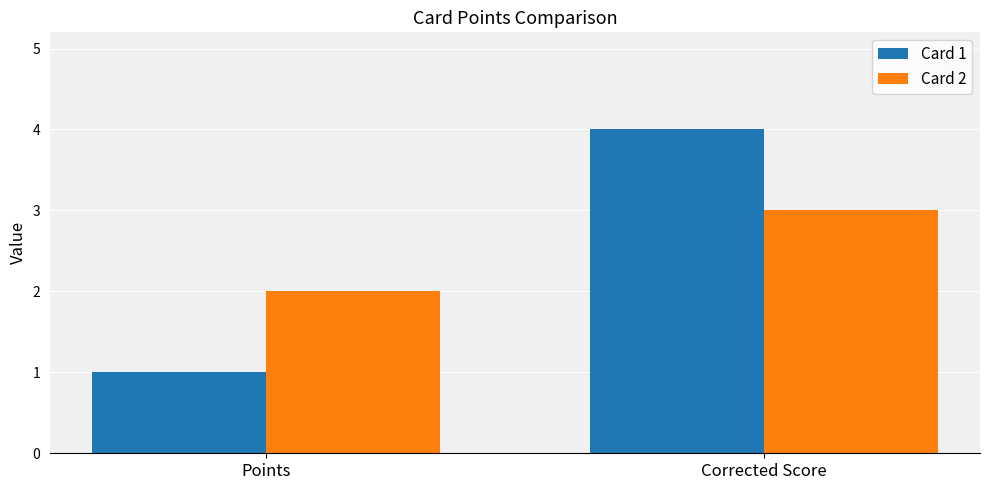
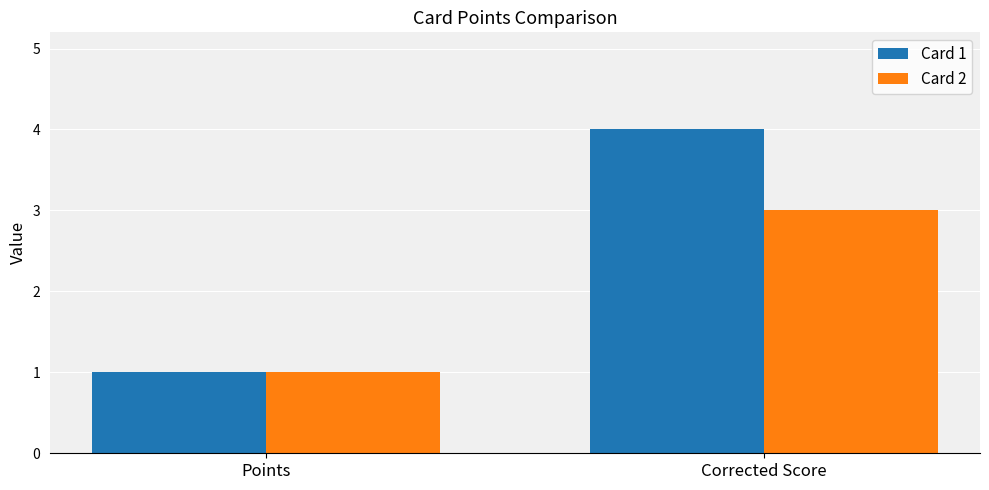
Card 2, Points: 2 -> 1
